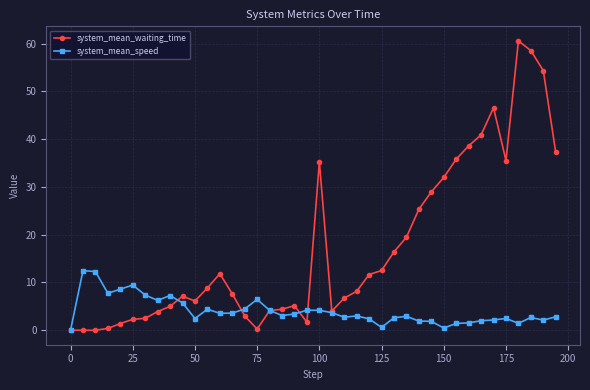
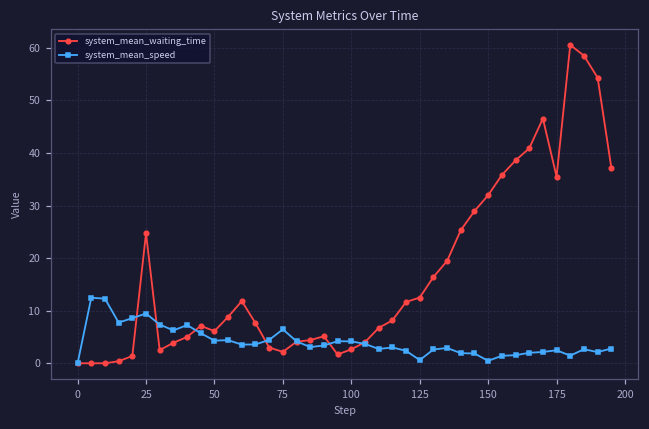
system_mean_waiting_time, 25: 2 -> 25
system_mean_speed, 50: 2 -> 4
system_mean_waiting_time, 75: 0 -> 2
system_mean_waiting_time, 100: 35 -> 3
